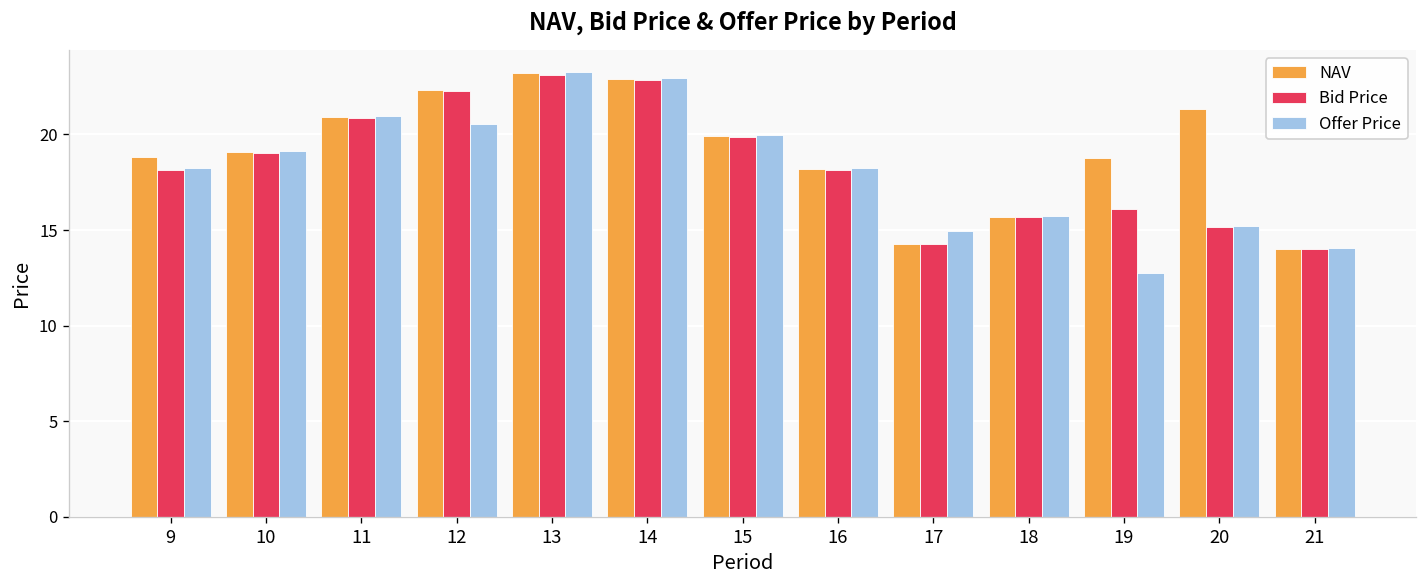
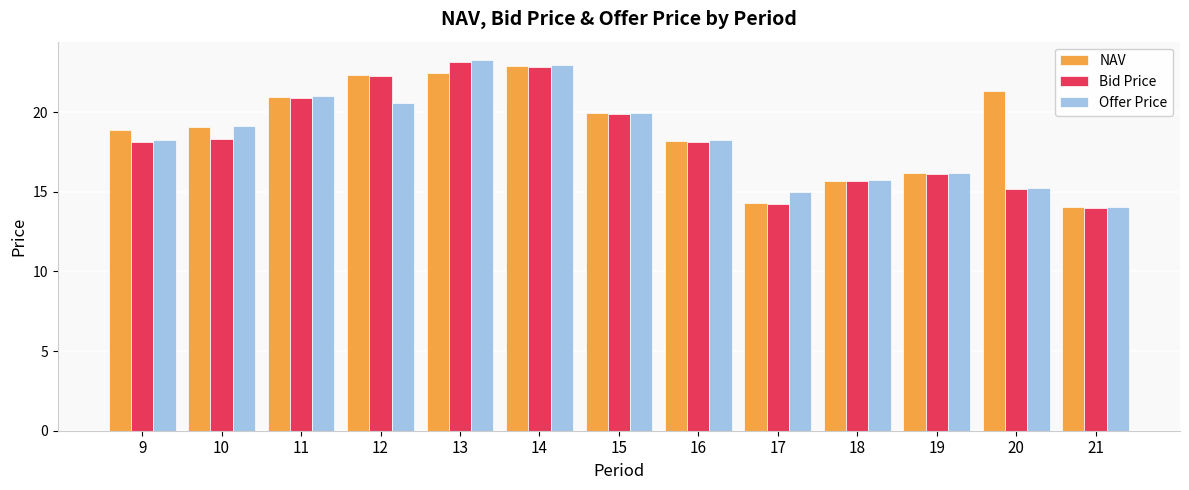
Bid Price, 10: 19.0 -> 18.3
NAV, 13: 23.2 -> 22.5
NAV, 19: 18.8 -> 16.1
Offer Price, 19: 12.8 -> 16.2
